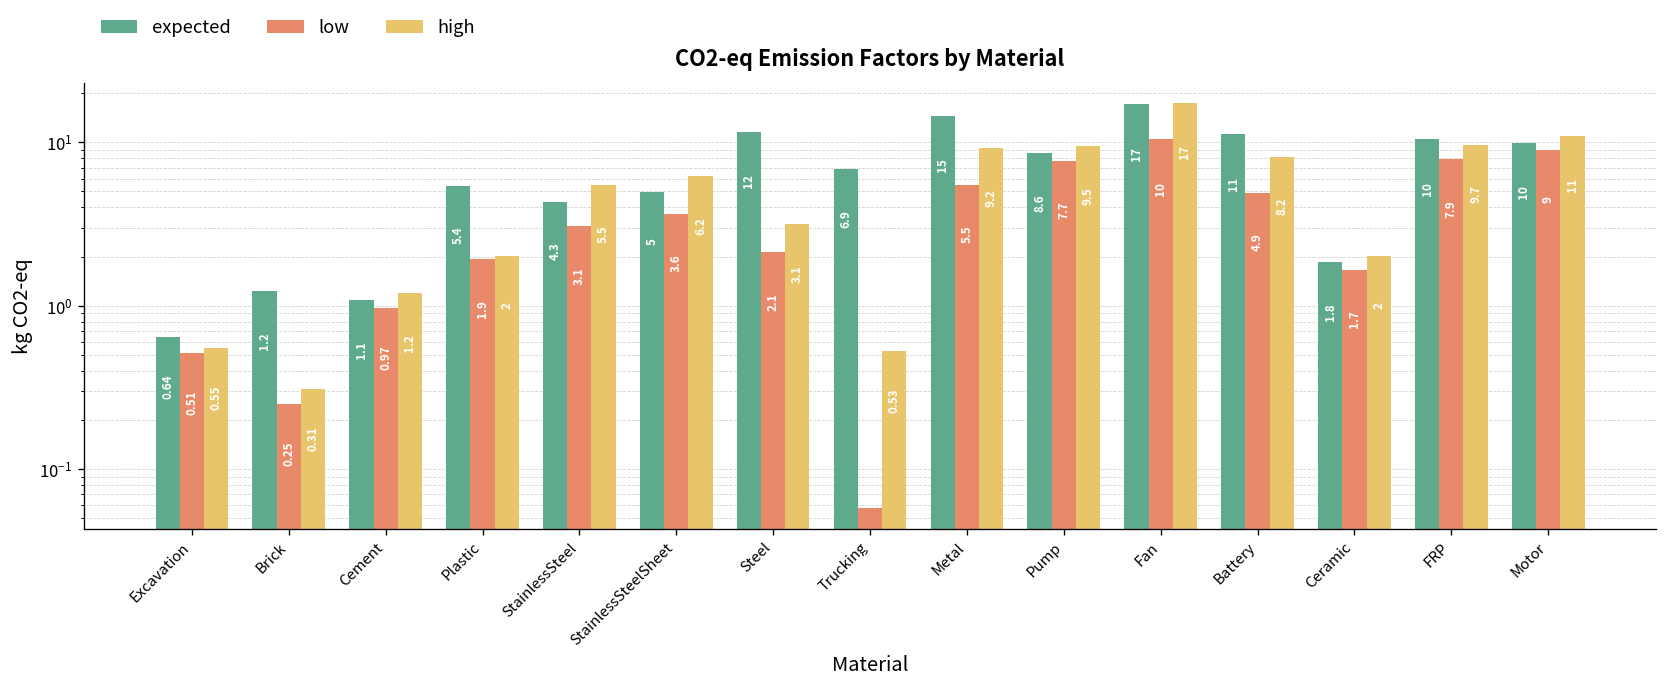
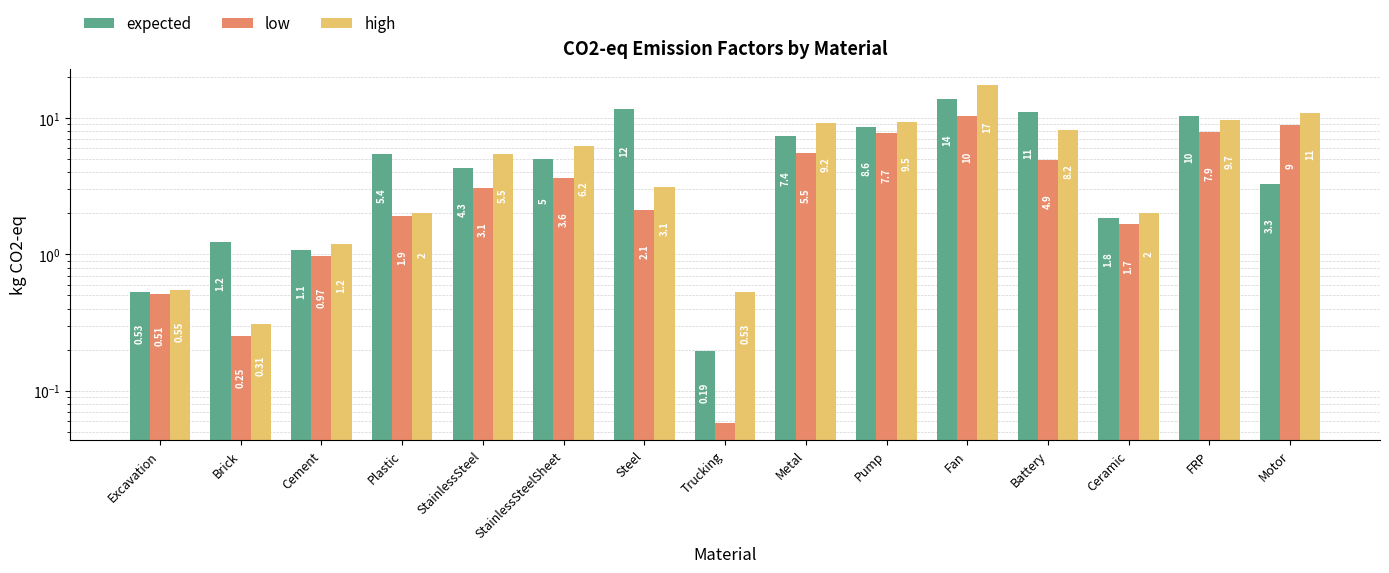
expected, Excavation: 0.64 -> 0.53
expected, Trucking: 6.9 -> 0.19
expected, Metal: 15 -> 7.4
expected, Fan: 17 -> 14
expected, Motor: 10 -> 3.3
